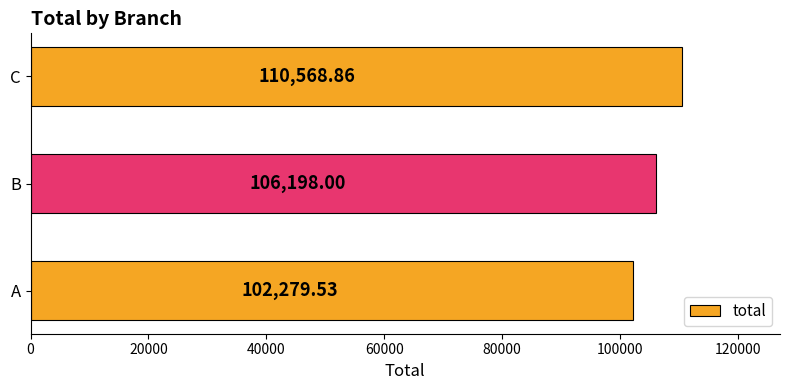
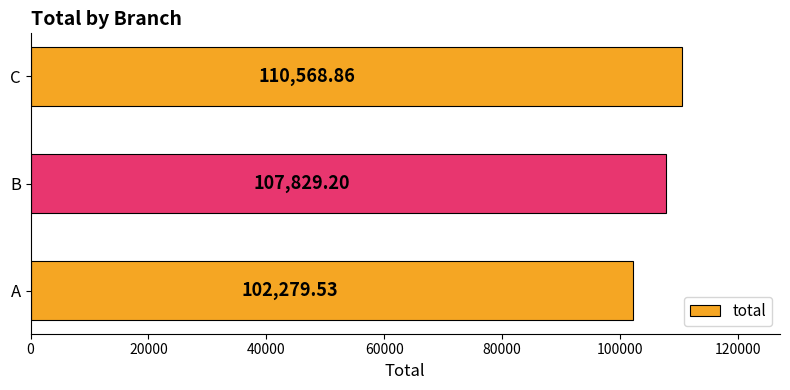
B: 106,198.00 -> 107,829.20
